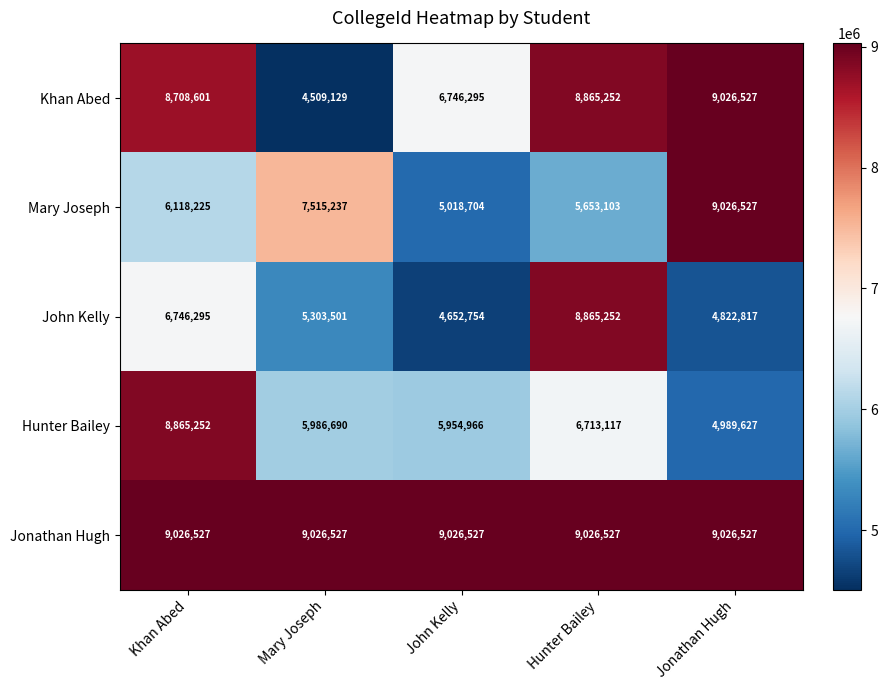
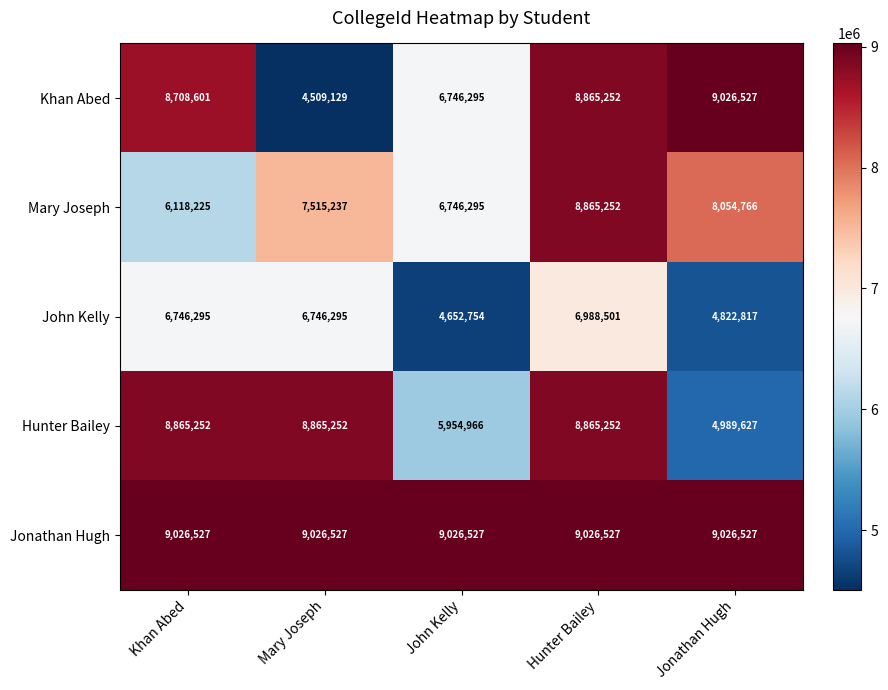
Mary Joseph, John Kelly: 5,018,704 -> 6,746,295
Mary Joseph, Hunter Bailey: 5,653,103 -> 8,865,252
Mary Joseph, Jonathan Hugh: 9,026,527 -> 8,054,766
John Kelly, Mary Joseph: 5,303,501 -> 6,746,295
John Kelly, Hunter Bailey: 8,865,252 -> 6,988,501
Hunter Bailey, Mary Joseph: 5,986,690 -> 8,865,252
Hunter Bailey, Hunter Bailey: 6,713,117 -> 8,865,252
